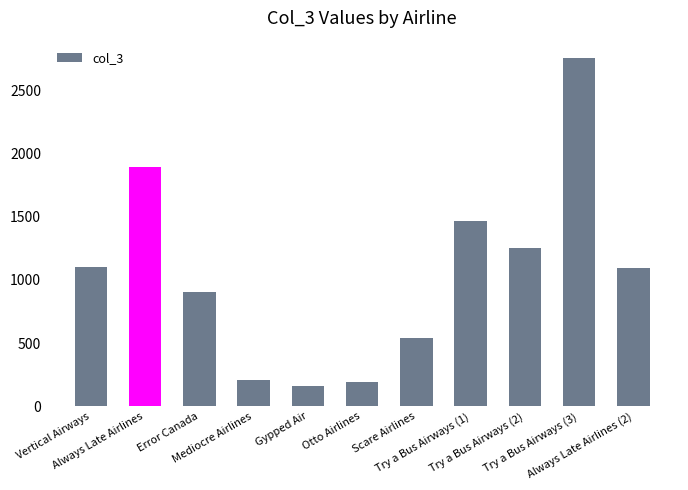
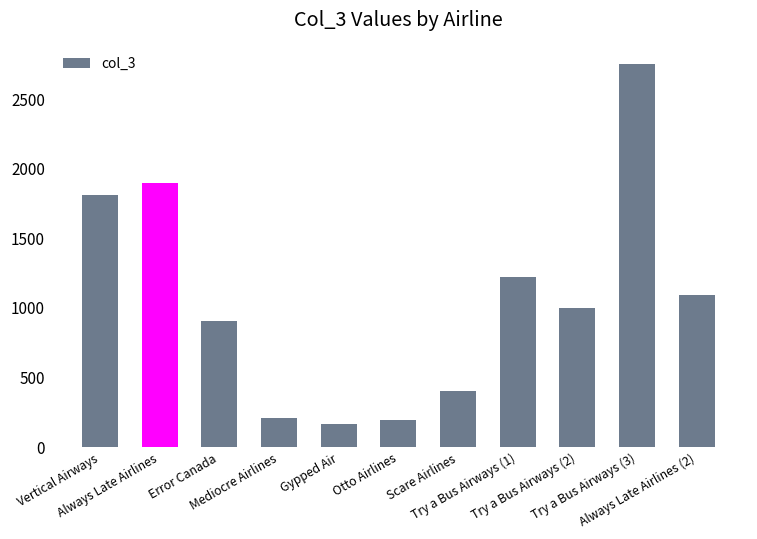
Vertical Airways: 1110 -> 1810
Scare Airlines: 540 -> 400
Try a Bus Airways (1): 1470 -> 1220
Try a Bus Airways (2): 1260 -> 1000
